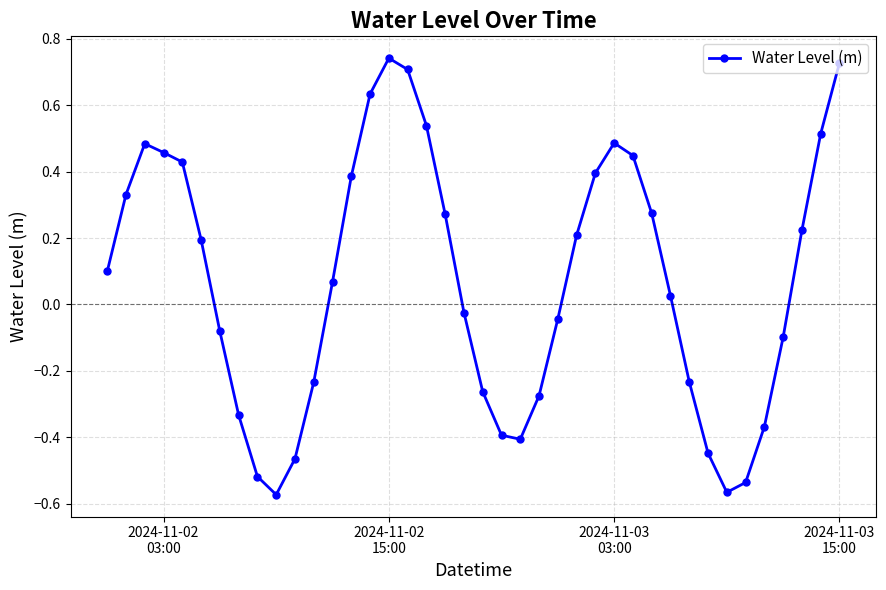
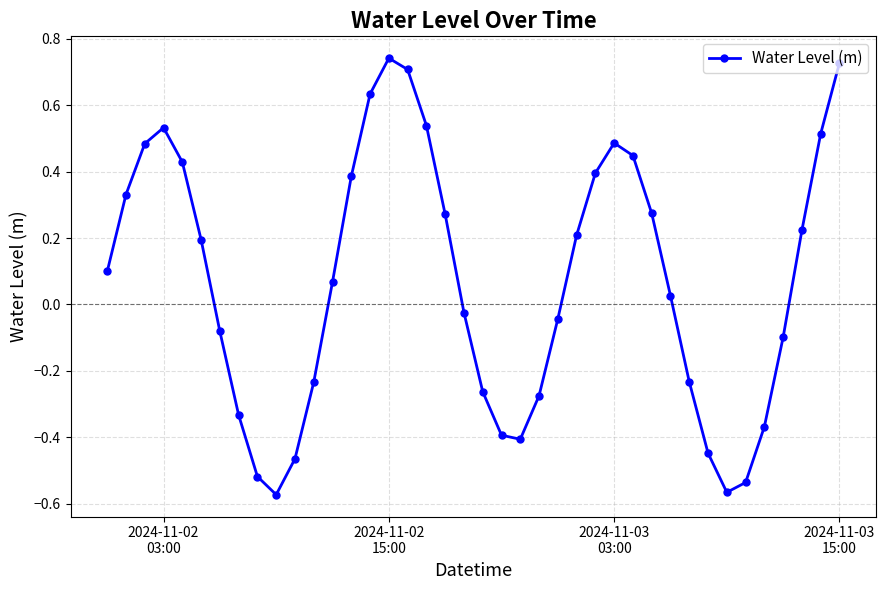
2024-11-02 03:00: 0.46 -> 0.53
